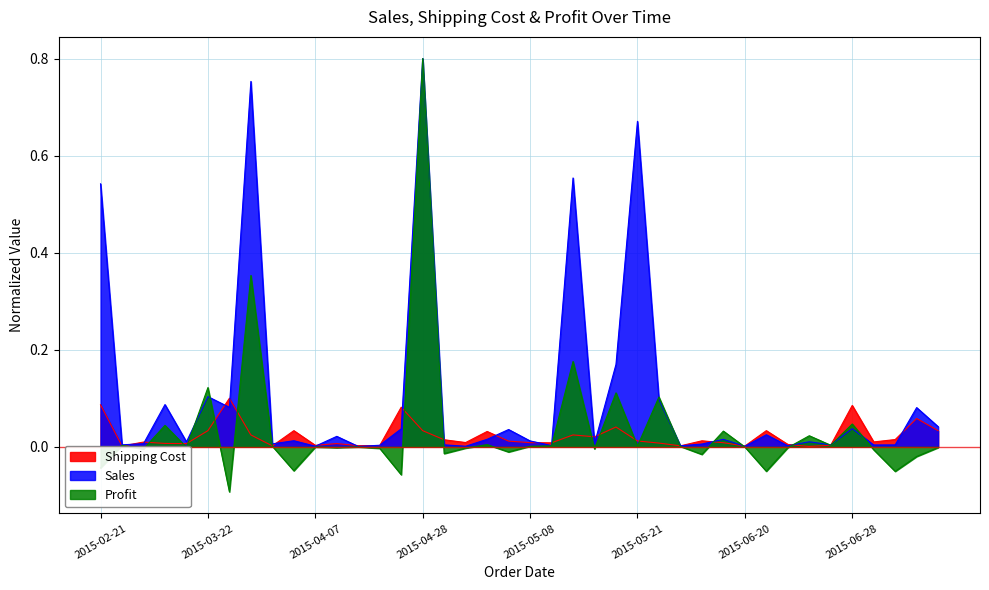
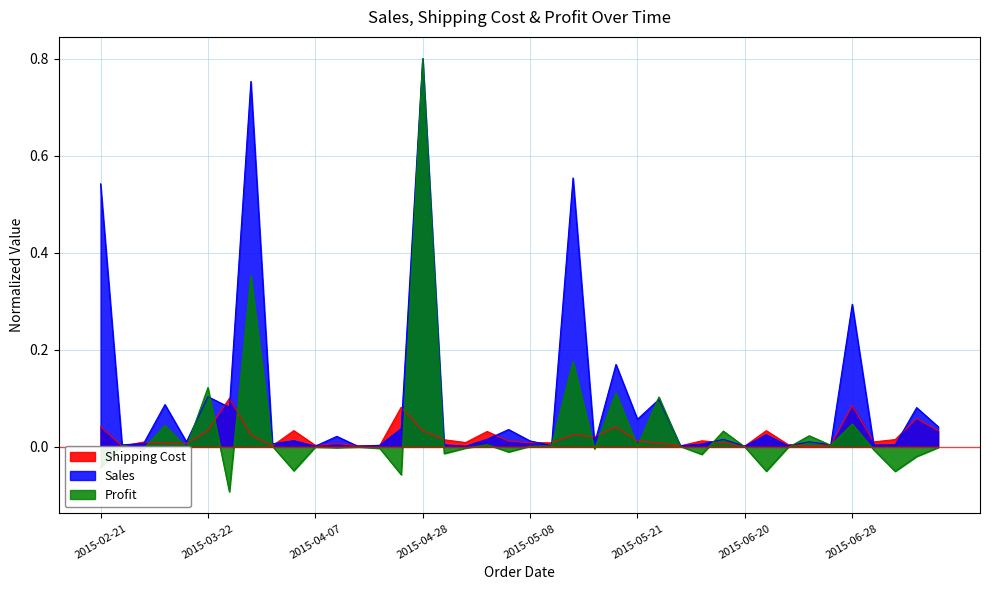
Shipping Cost, 2015-02-21: 0.09 -> 0.04
Sales, 2015-05-21: 0.67 -> 0.06
Sales, 2015-06-28: 0.04 -> 0.29
